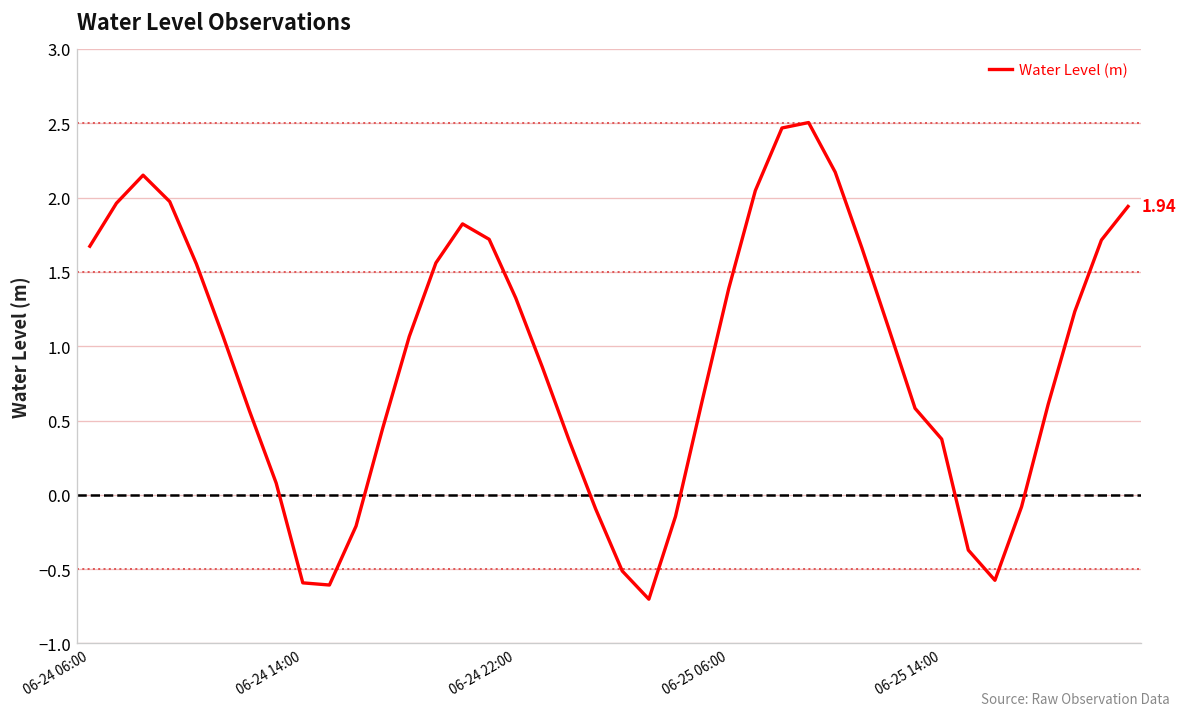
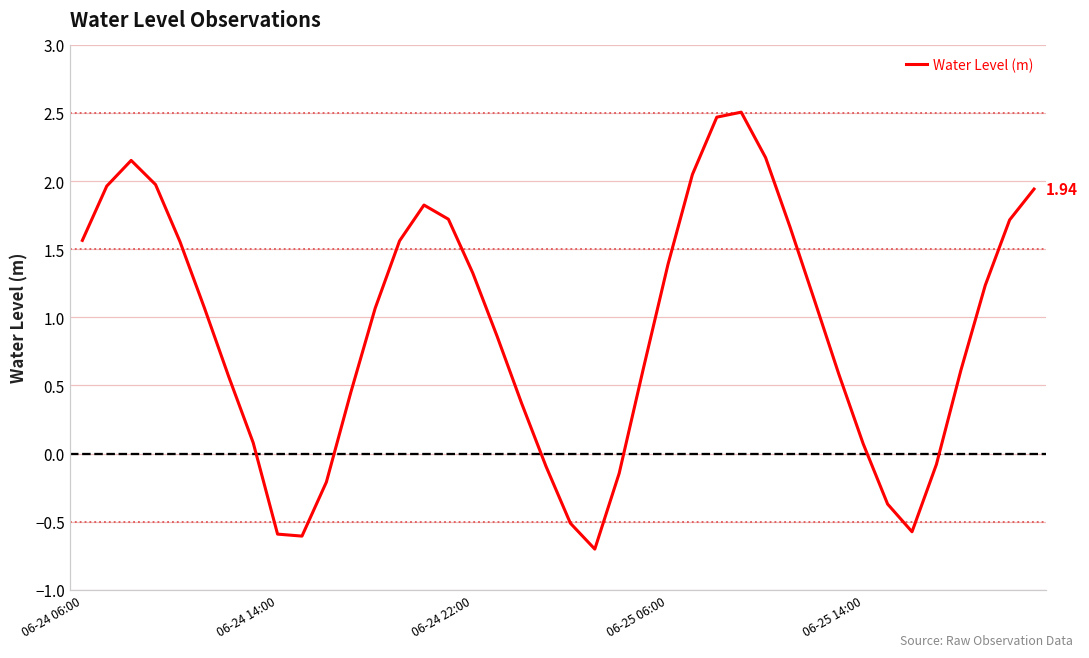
06-24 06:00: 1.67 -> 1.56
06-25 14:00: 0.38 -> 0.07
